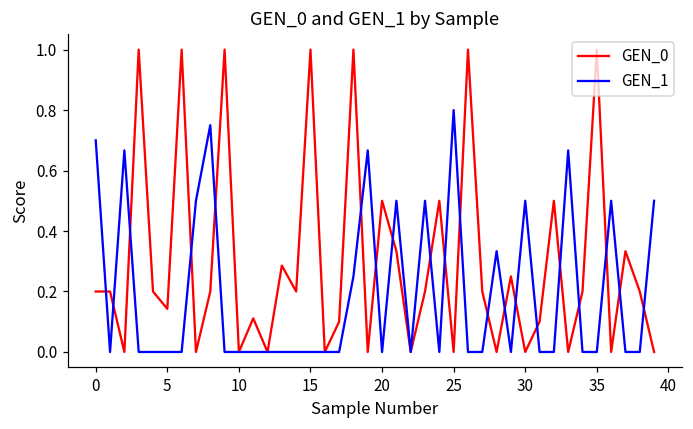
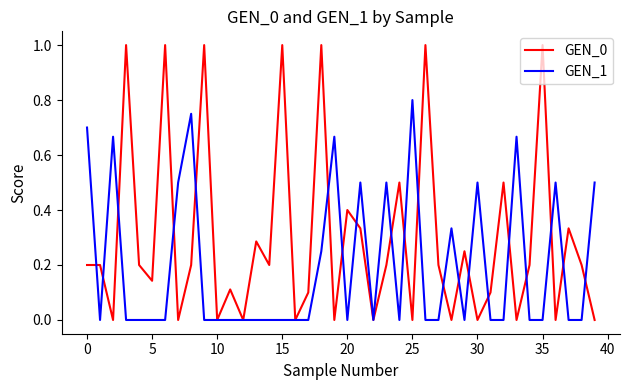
GEN_0, 20: 0.5 -> 0.4
